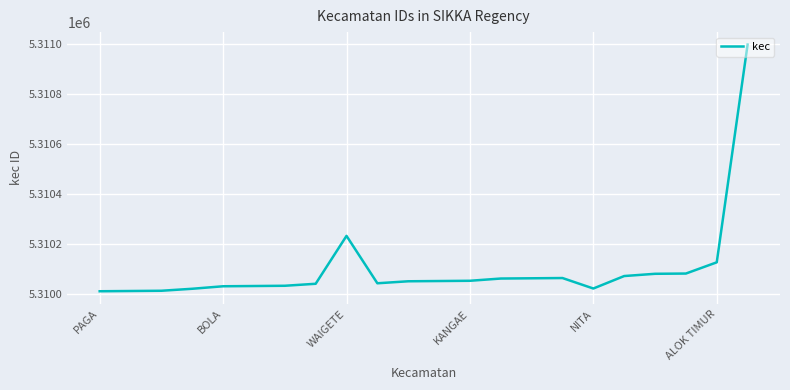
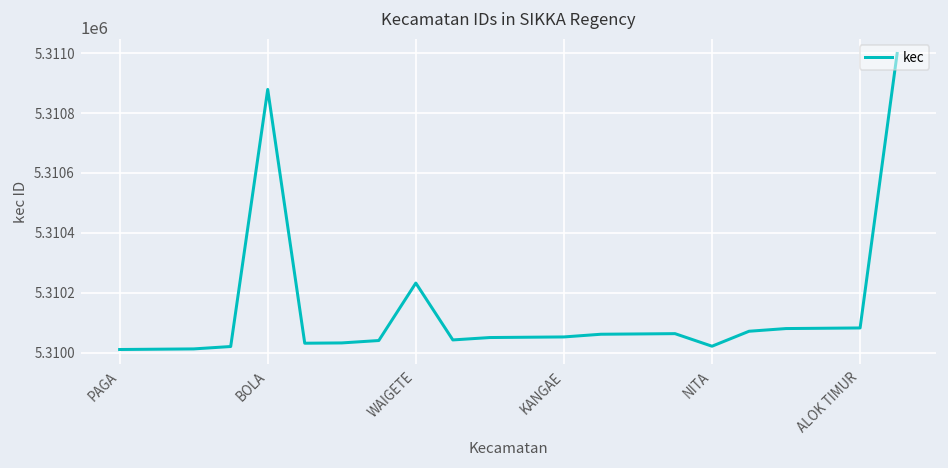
BOLA: 5310030 -> 5310880
ALOK TIMUR: 5310130 -> 5310080
